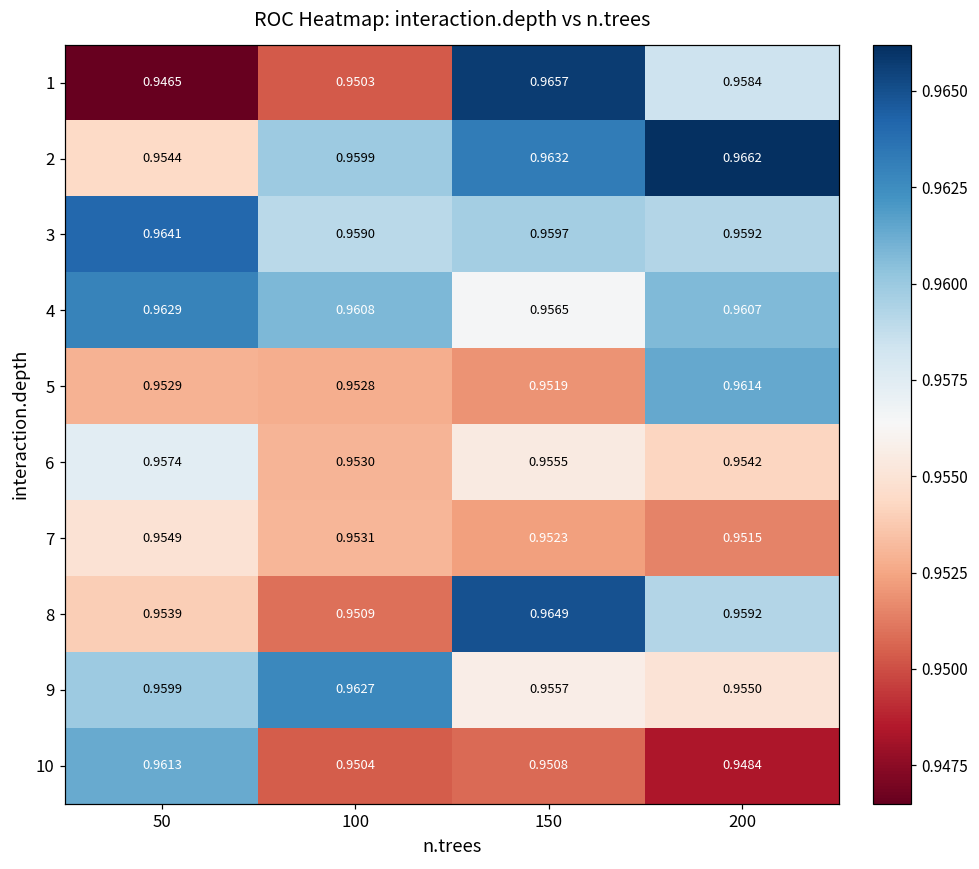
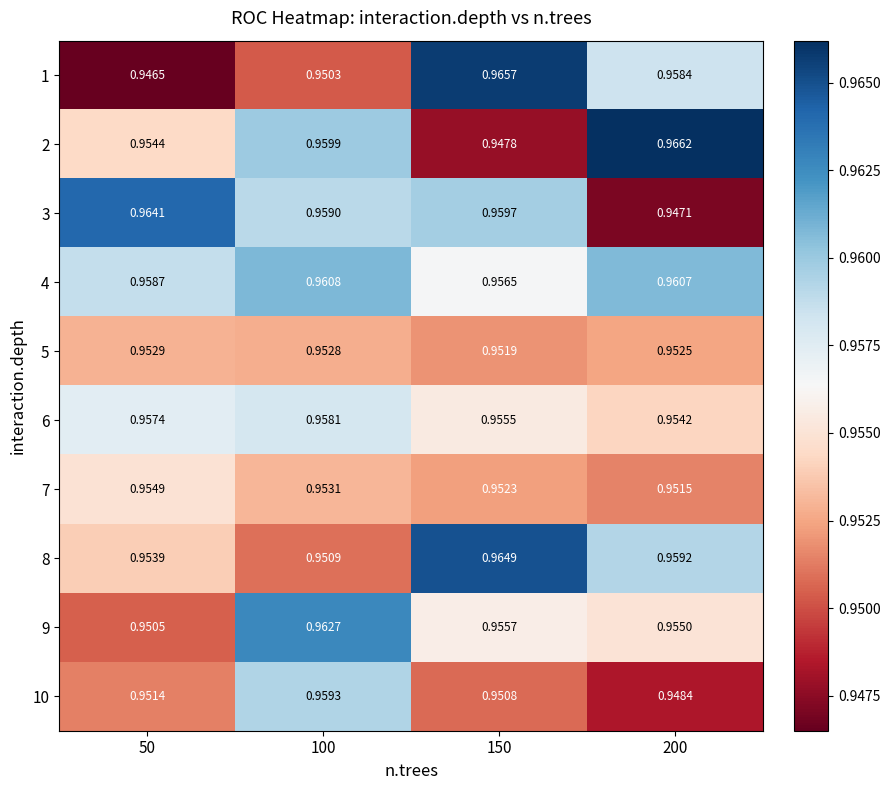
2, 150: 0.9632 -> 0.9478
3, 200: 0.9592 -> 0.9471
4, 50: 0.9629 -> 0.9587
5, 200: 0.9614 -> 0.9525
6, 100: 0.9530 -> 0.9581
9, 50: 0.9599 -> 0.9505
10, 50: 0.9613 -> 0.9514
10, 100: 0.9504 -> 0.9593
